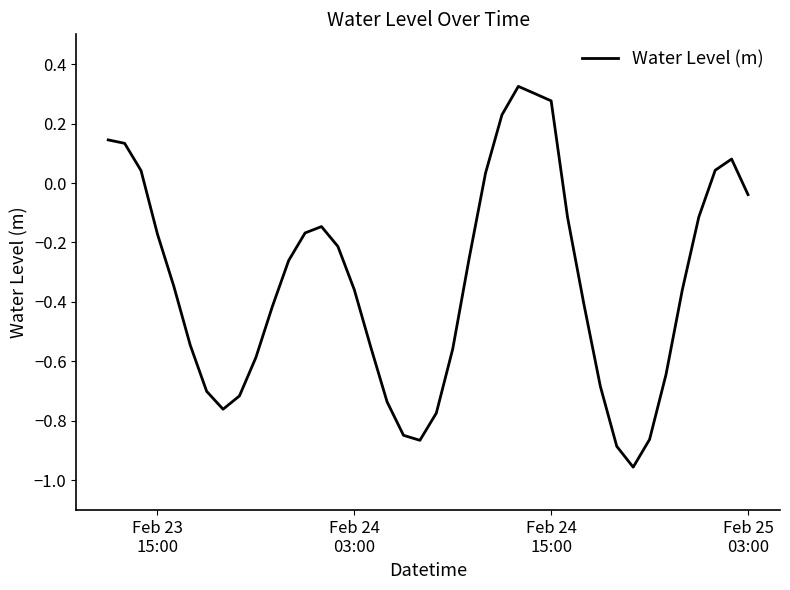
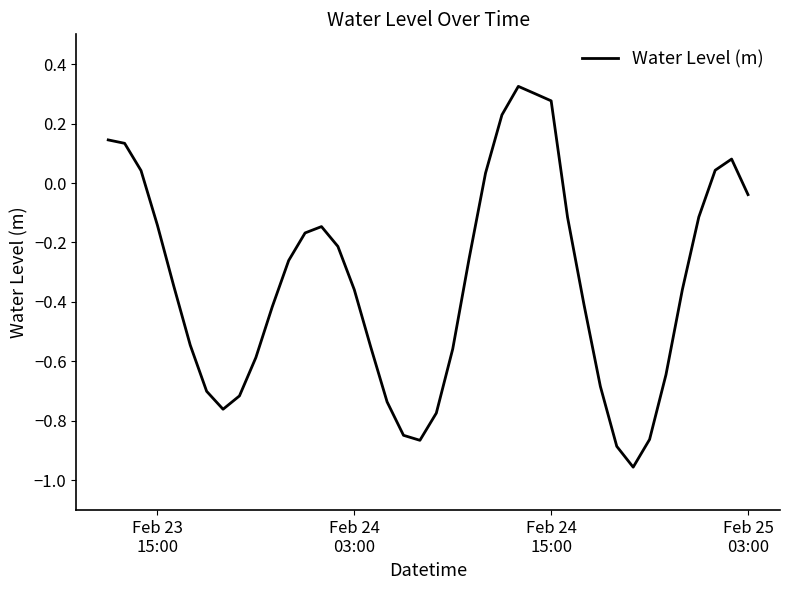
Feb 23 15:00: -0.17 -> -0.14
